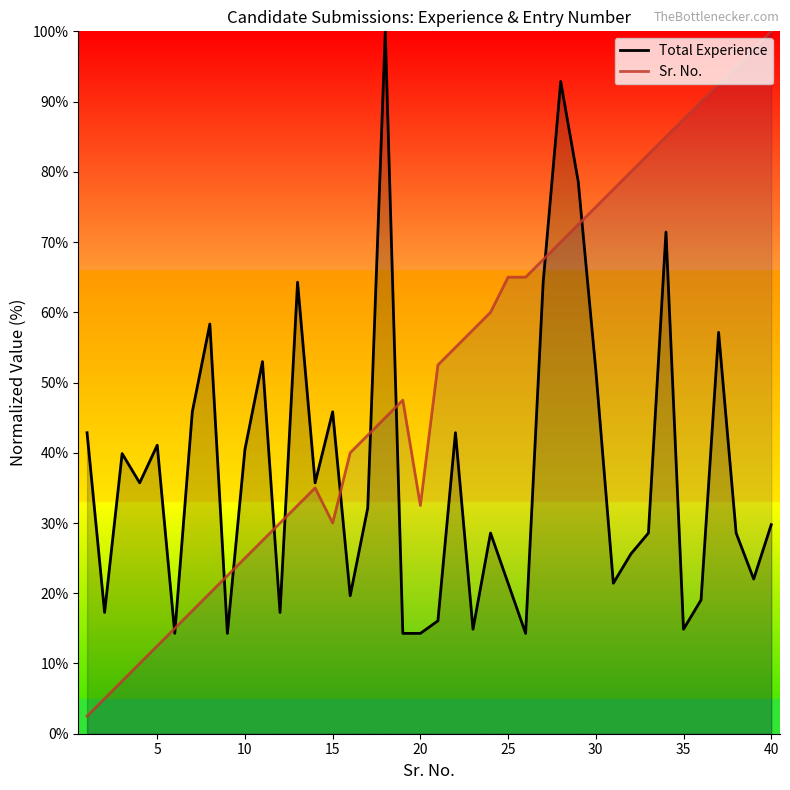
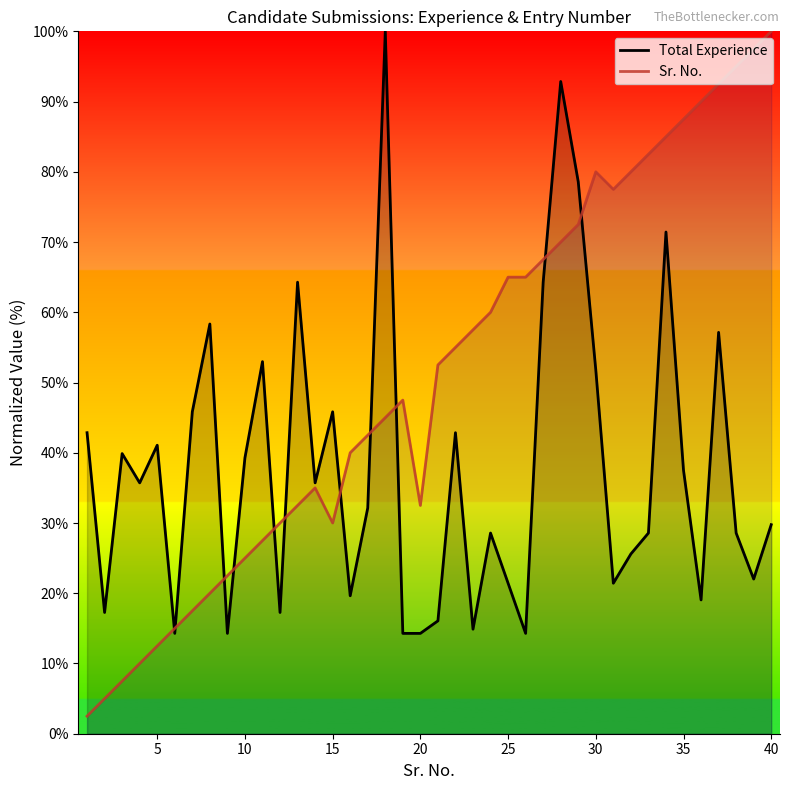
Total Experience, 10: 40% -> 39%
Sr. No., 30: 75% -> 80%
Total Experience, 35: 15% -> 38%
